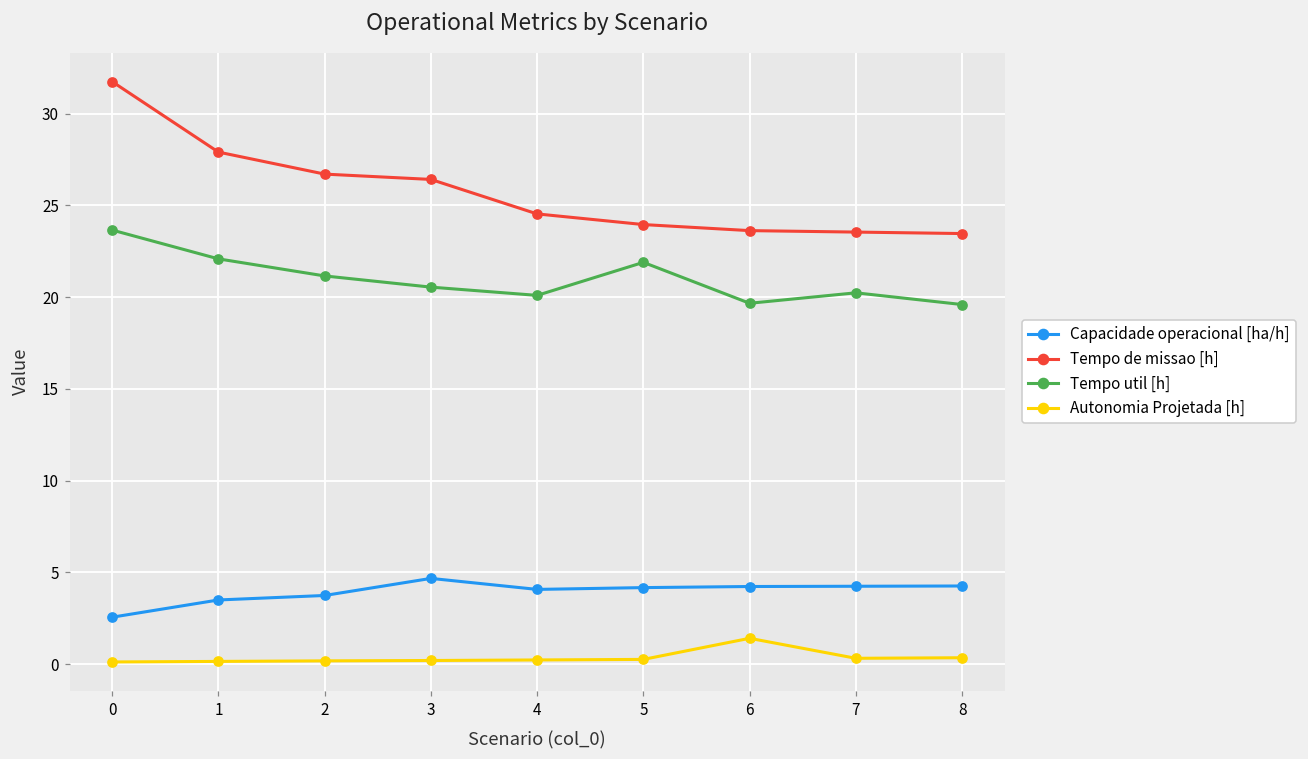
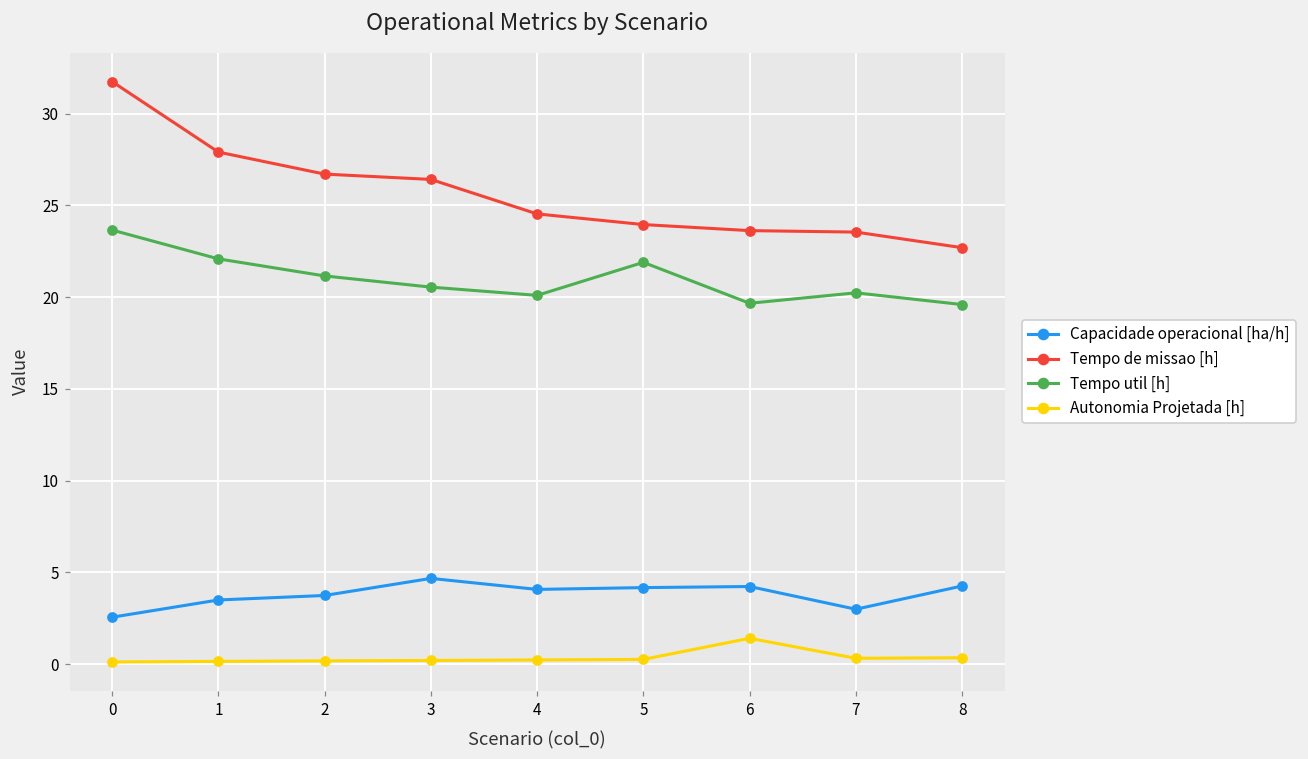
Capacidade operacional [ha/h], 7: 4.2 -> 3.0
Tempo de missao [h], 8: 23.5 -> 22.7
